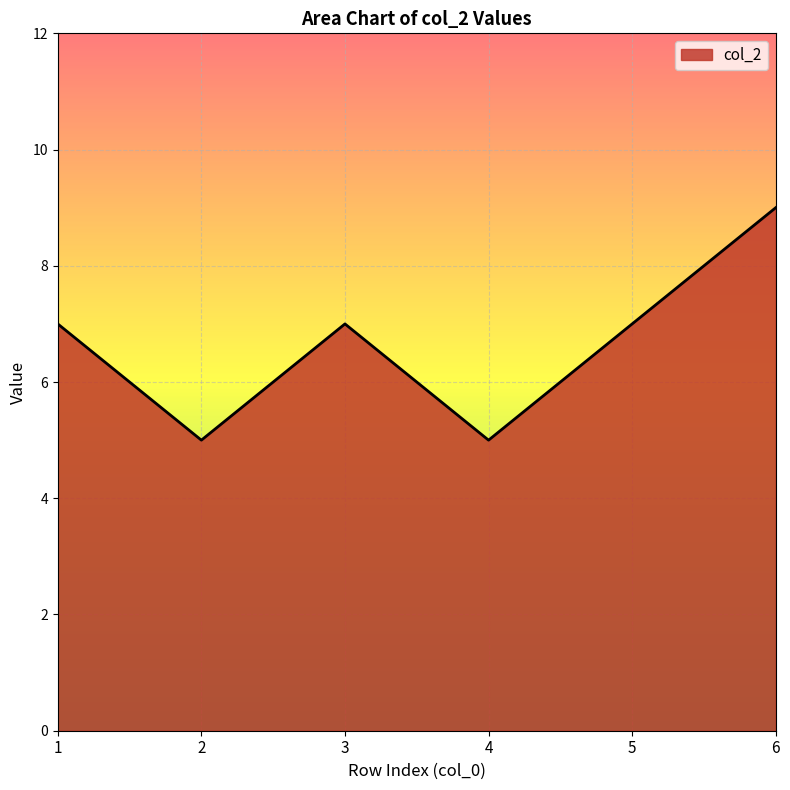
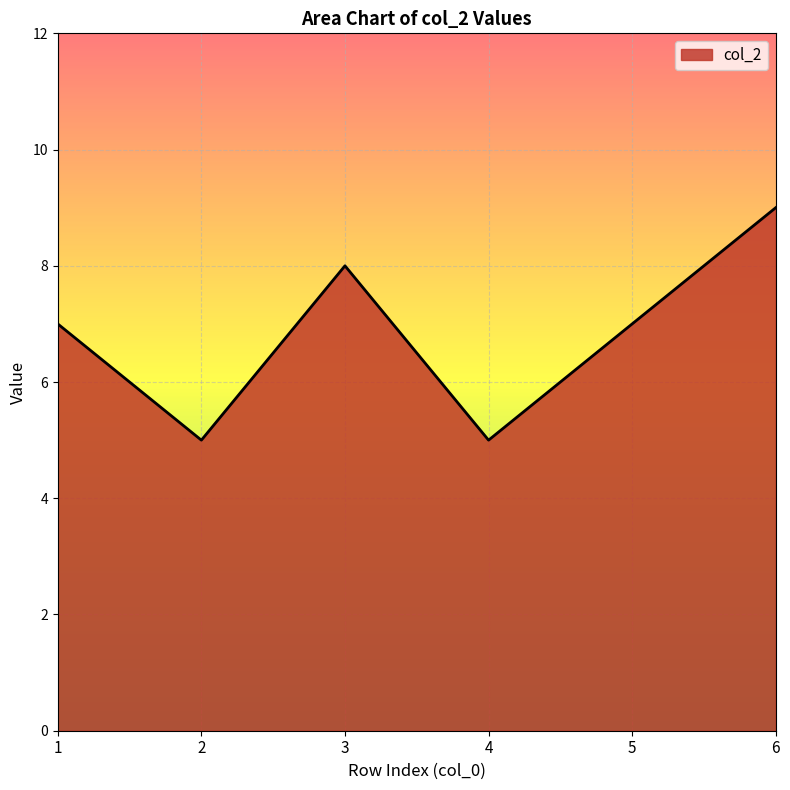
3: 7 -> 8
